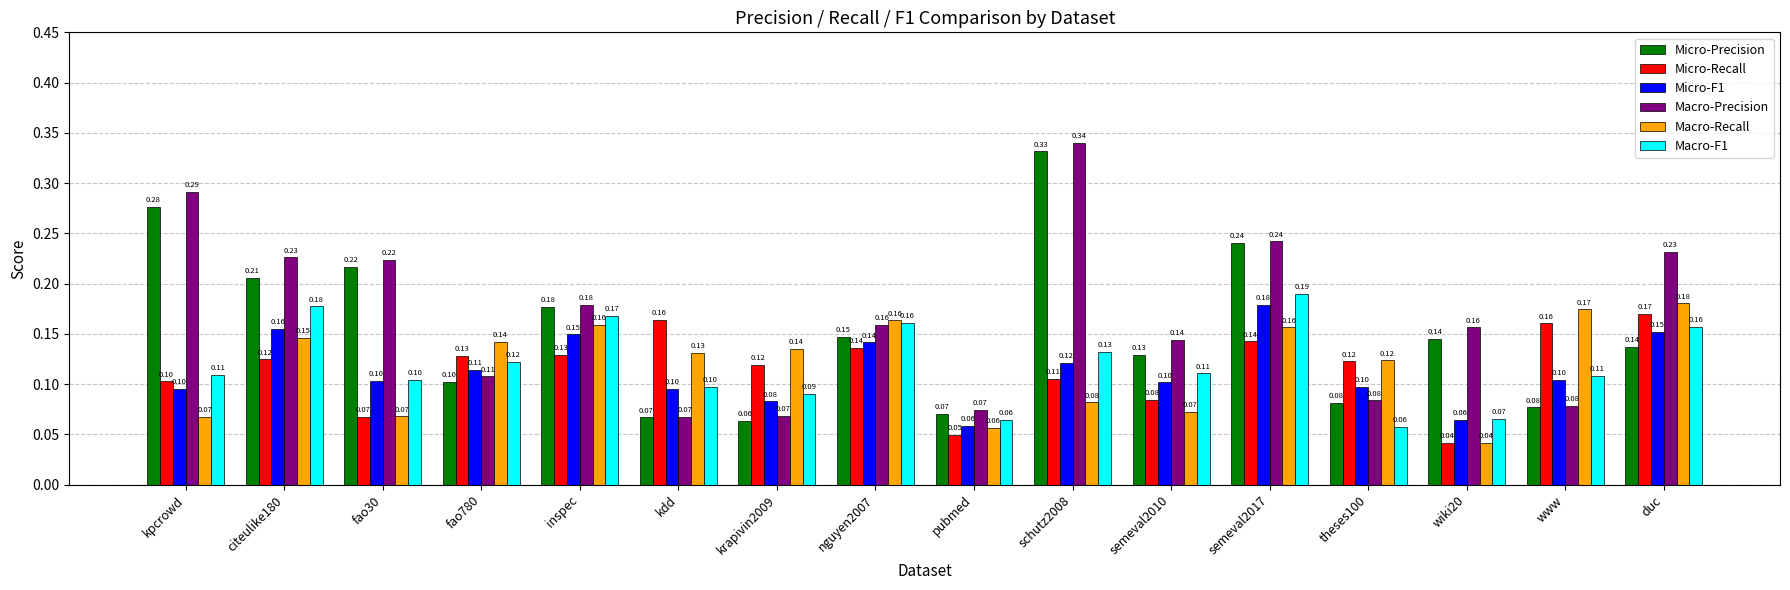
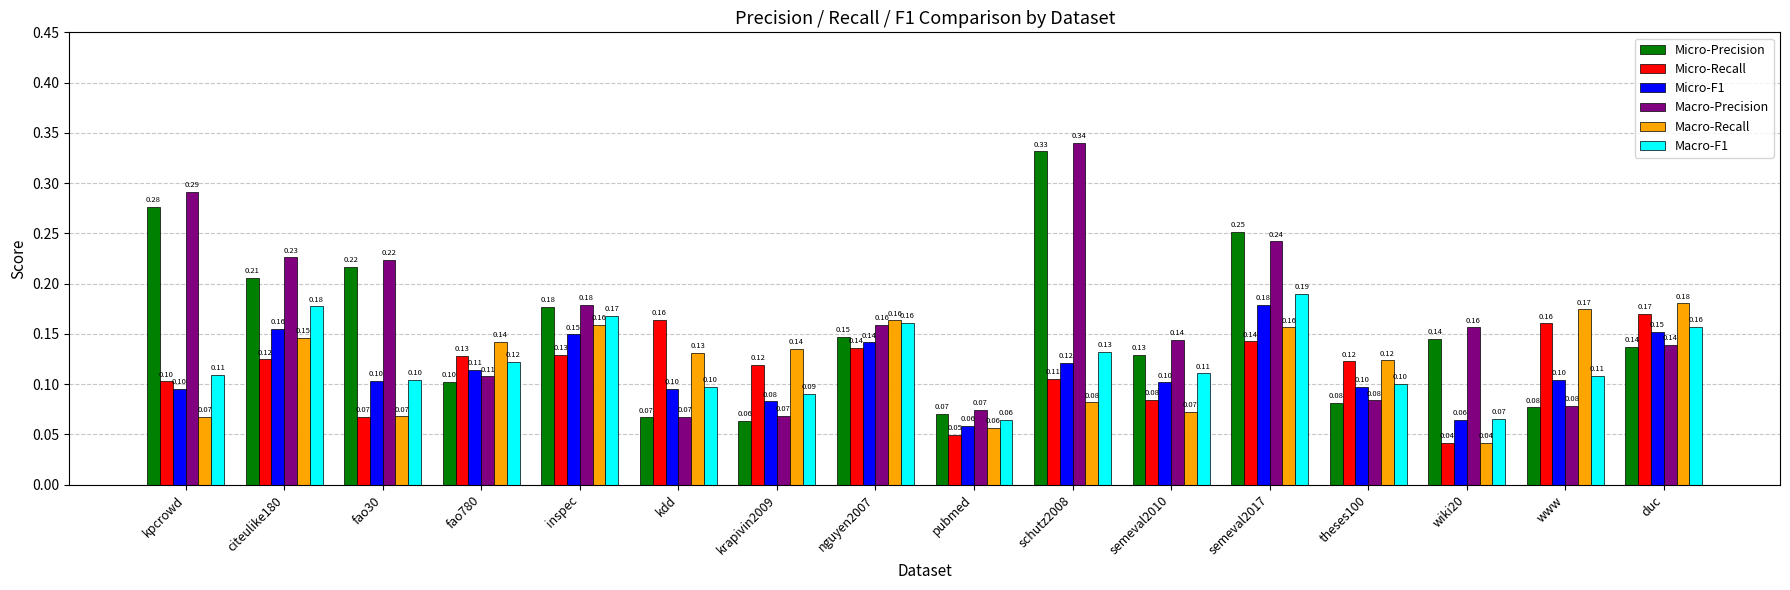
Micro-Precision, semeval2017: 0.24 -> 0.25
Macro-F1, theses100: 0.06 -> 0.10
Macro-Precision, duc: 0.23 -> 0.14
